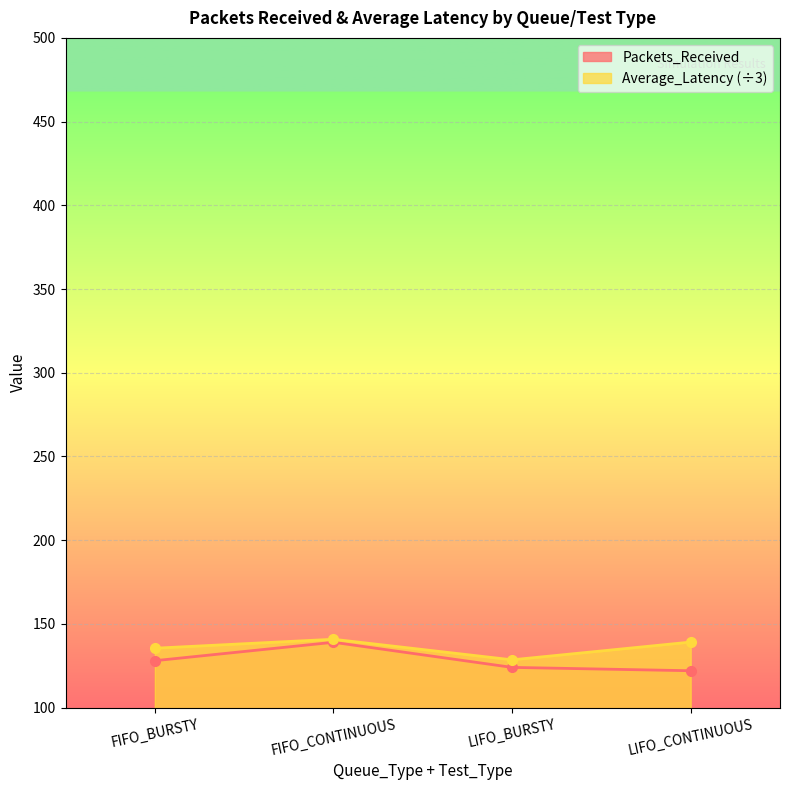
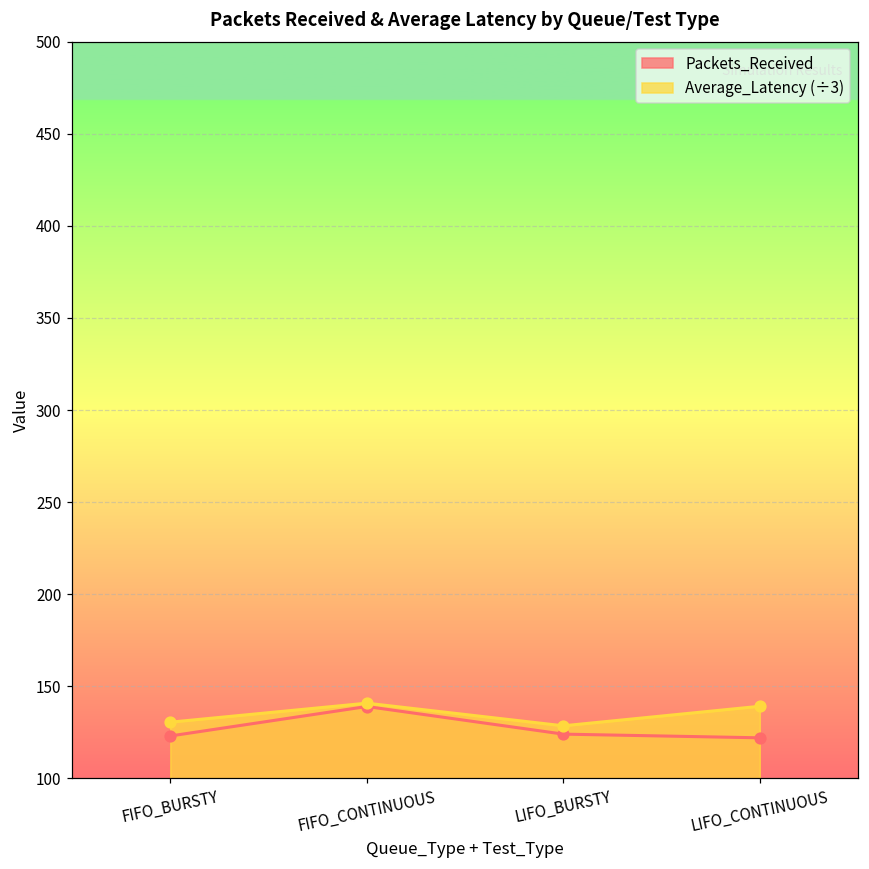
Packets_Received, FIFO_BURSTY: 128 -> 123
Average_Latency (÷3), FIFO_BURSTY: 135 -> 130
